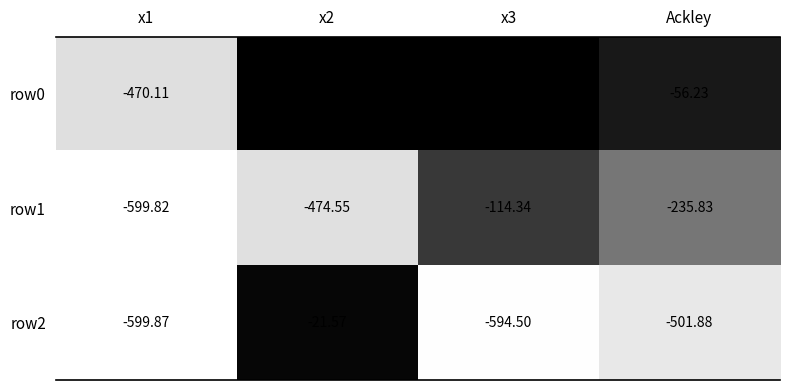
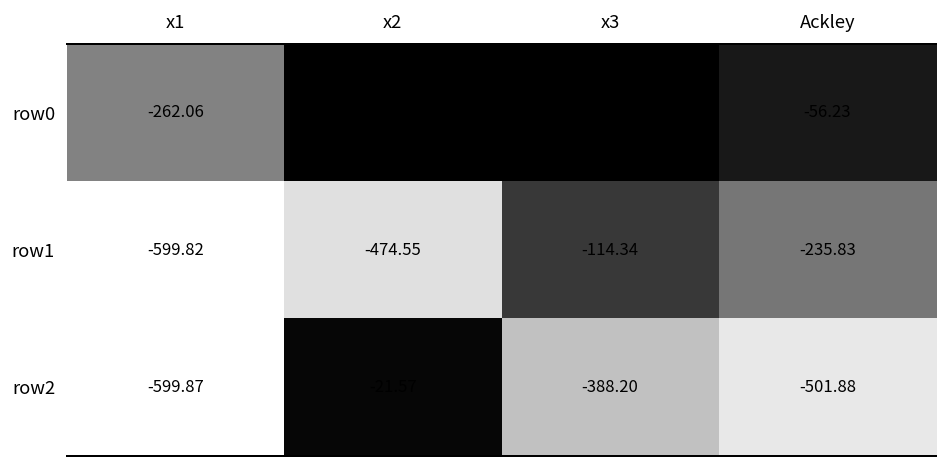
row0, x1: -470.11 -> -262.06
row2, x3: -594.50 -> -388.20
